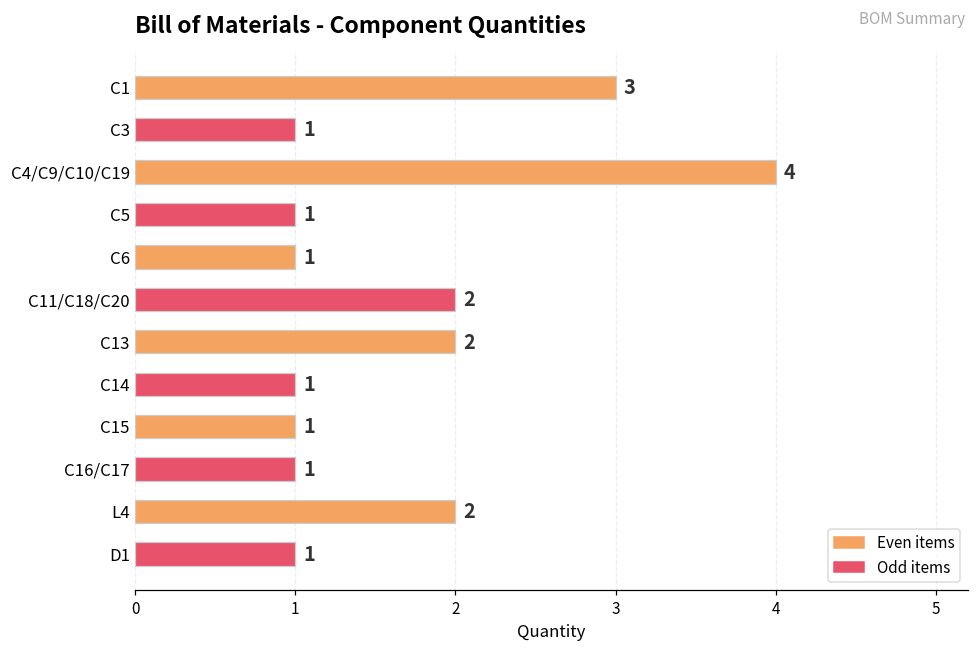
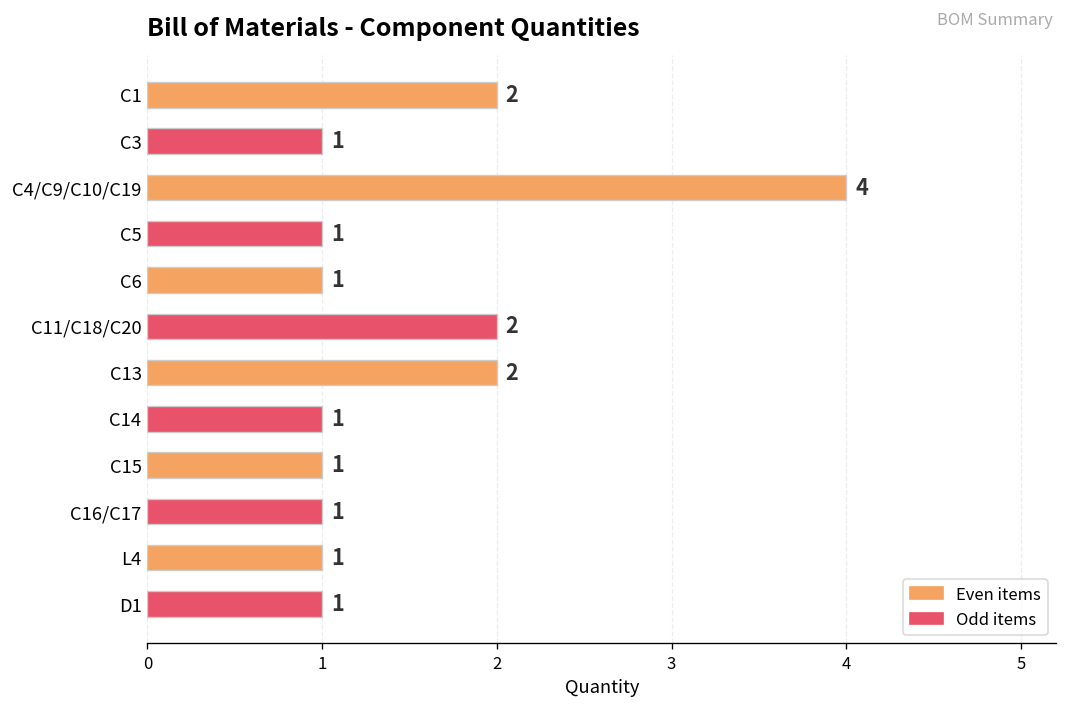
C1: 3 -> 2
L4: 2 -> 1
